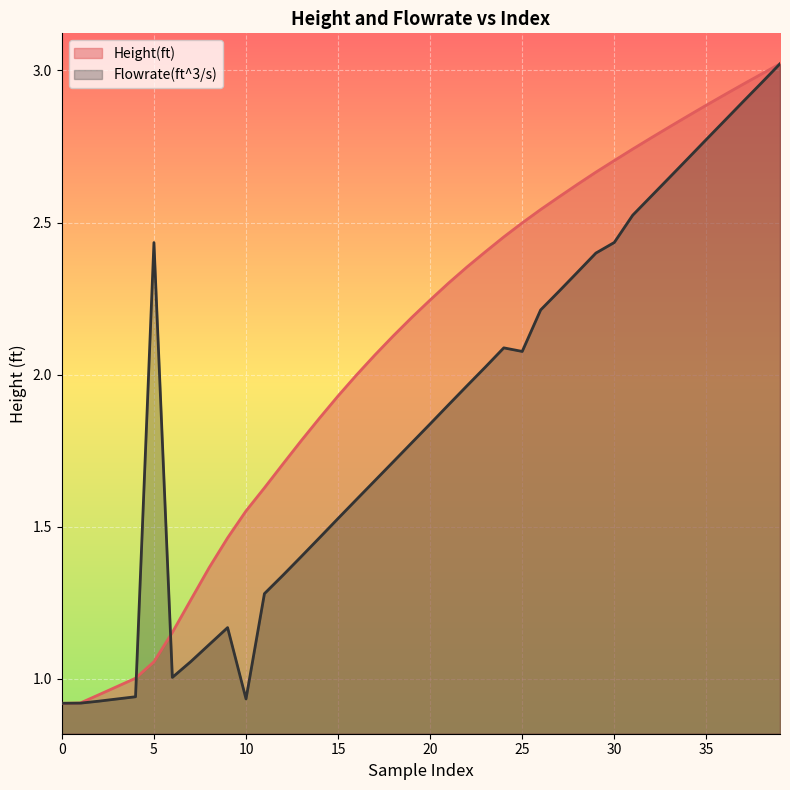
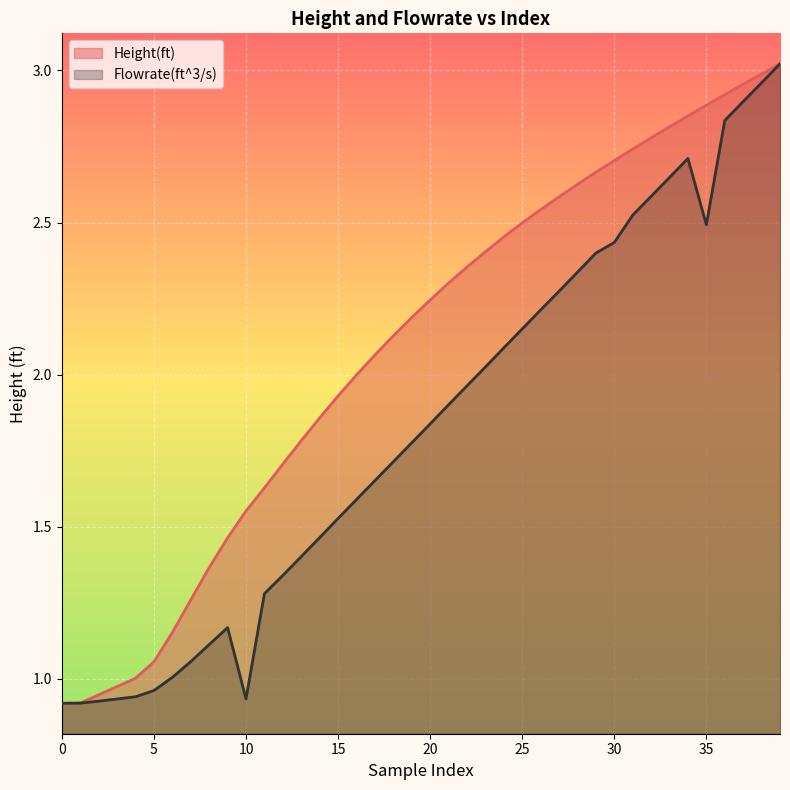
Flowrate(ft^3/s), 5: 2.43 -> 0.96
Flowrate(ft^3/s), 25: 2.08 -> 2.15
Flowrate(ft^3/s), 35: 2.77 -> 2.49
